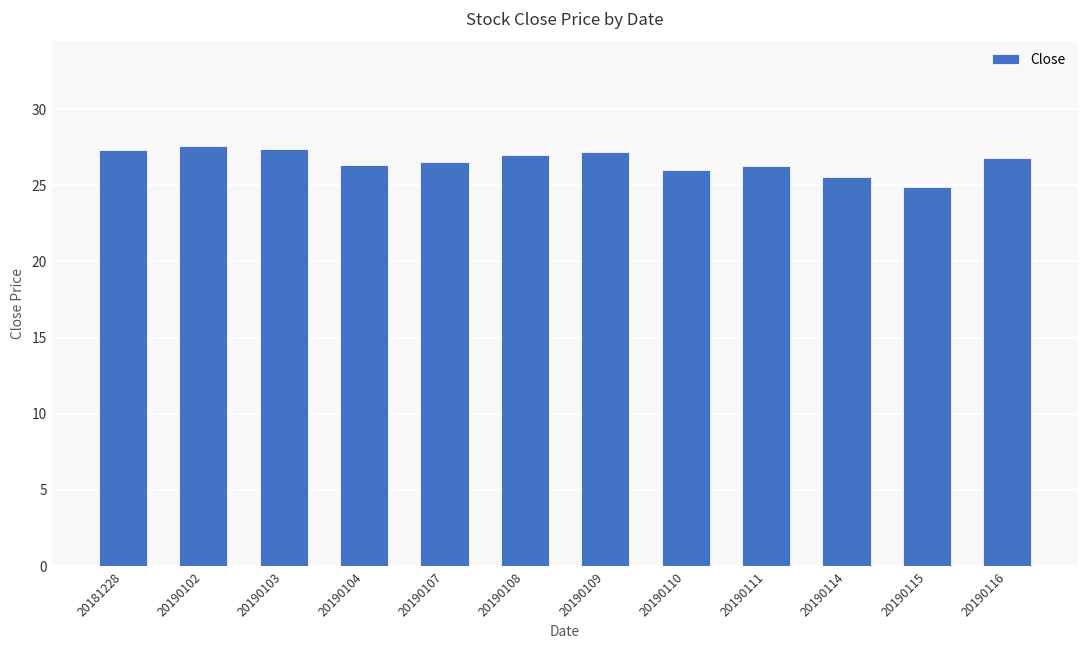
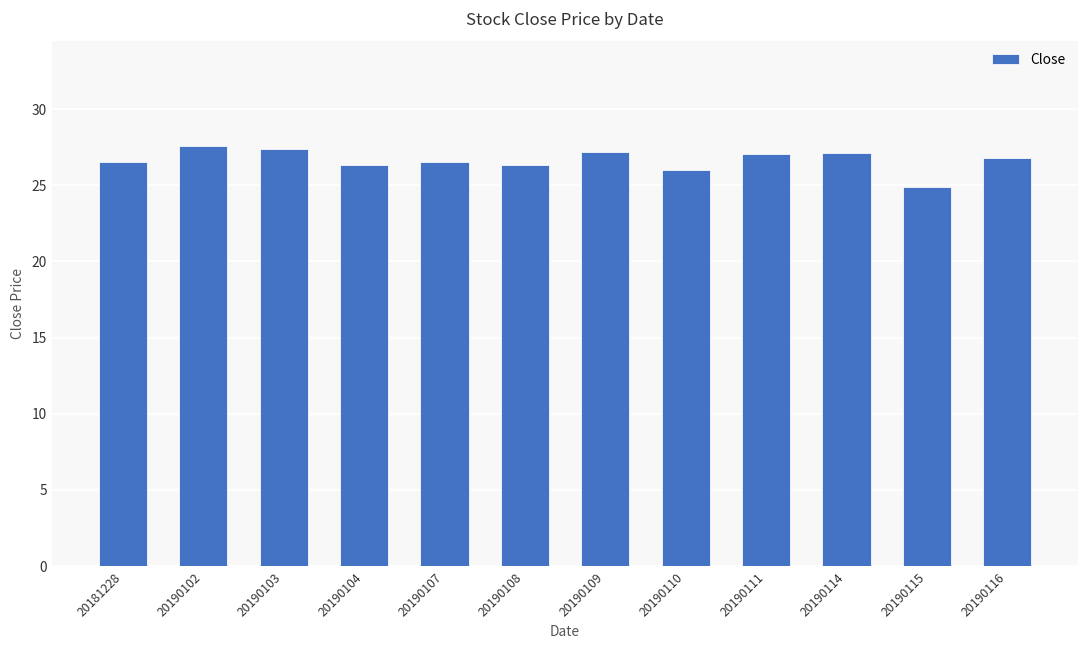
20181228: 27.3 -> 26.5
20190108: 27.0 -> 26.3
20190111: 26.3 -> 27.0
20190114: 25.6 -> 27.1
